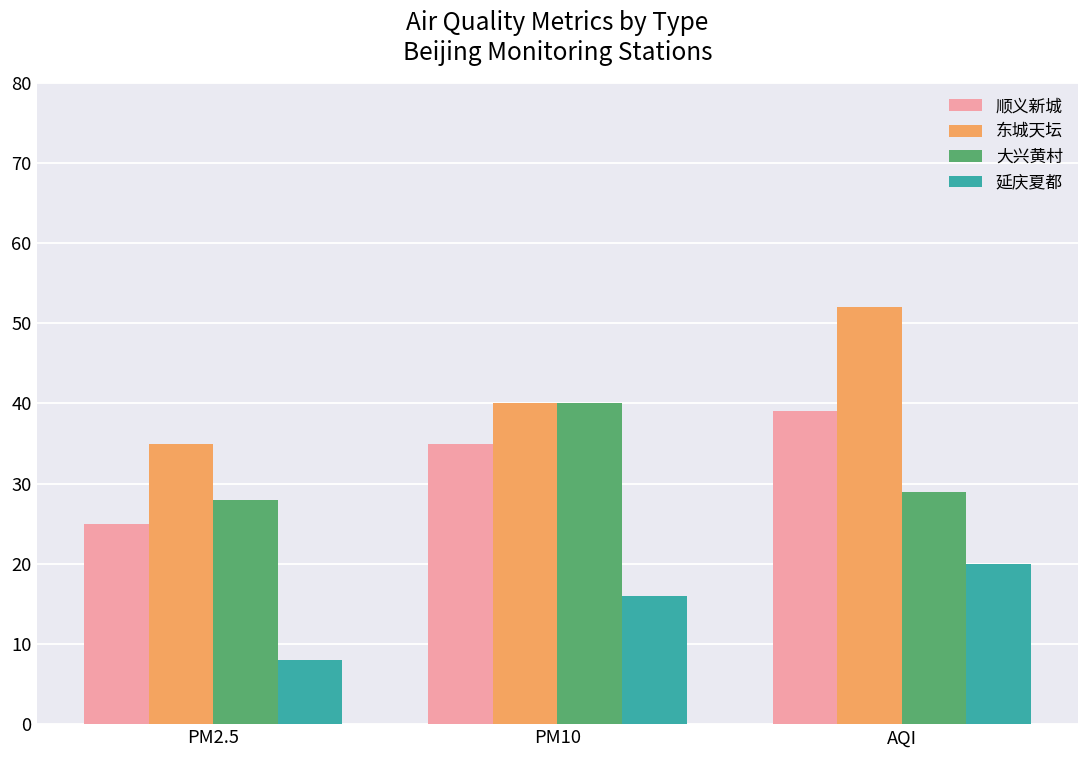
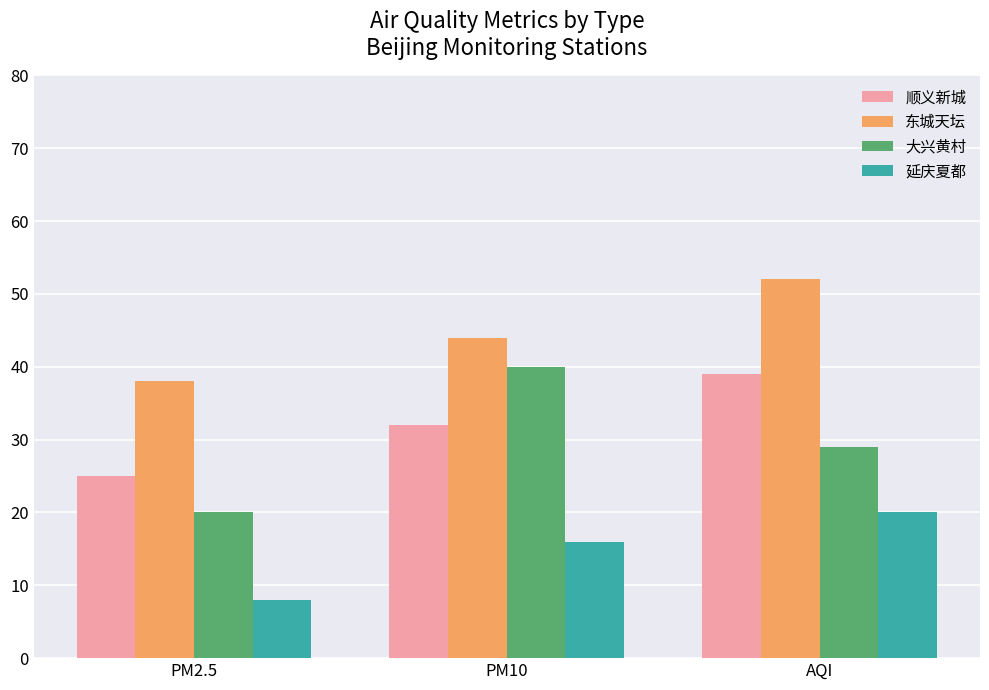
东城天坛, PM2.5: 35 -> 38
大兴黄村, PM2.5: 28 -> 20
顺义新城, PM10: 35 -> 32
东城天坛, PM10: 40 -> 44
